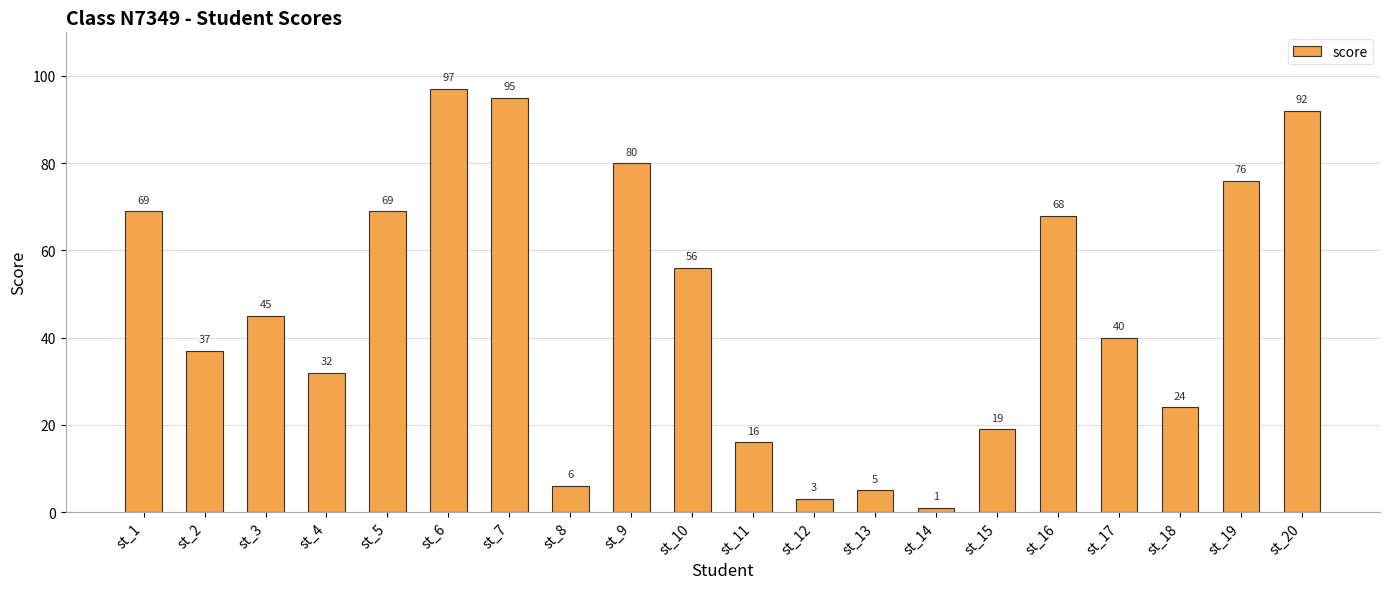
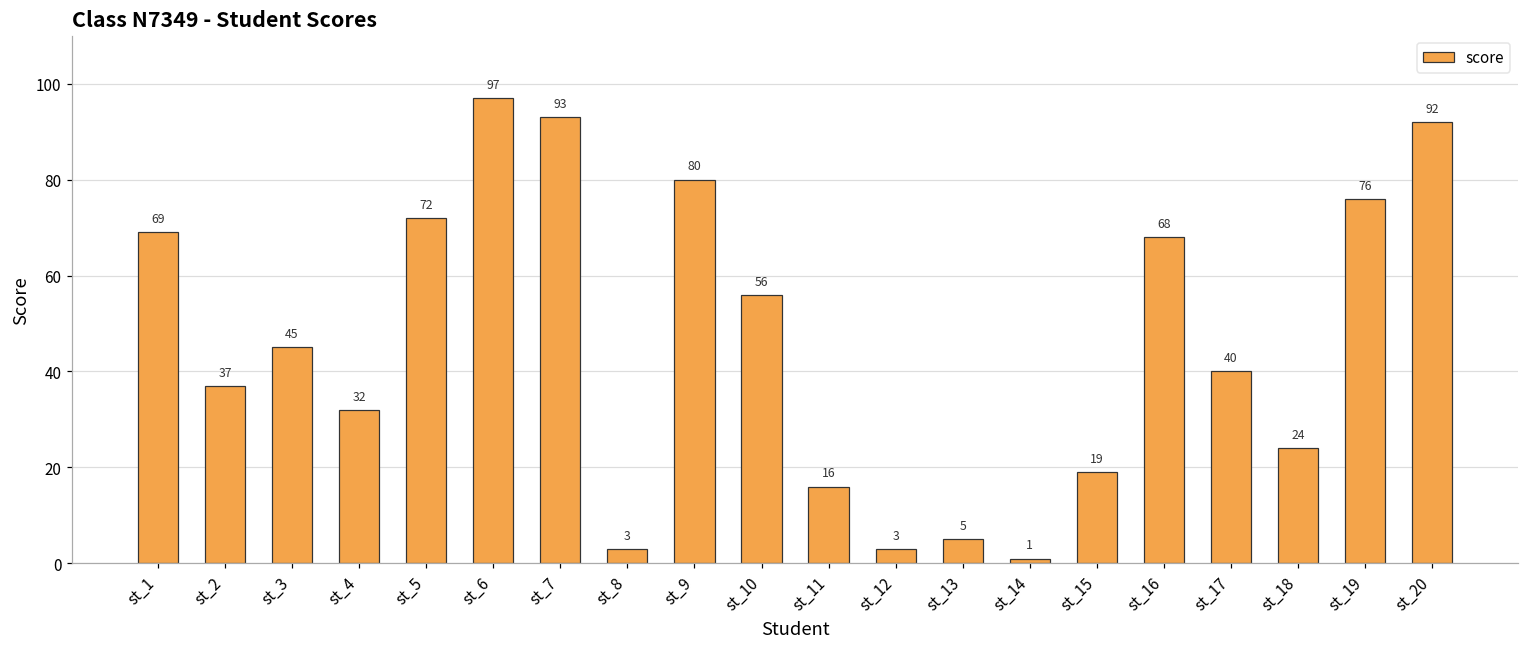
st_5: 69 -> 72
st_7: 95 -> 93
st_8: 6 -> 3
